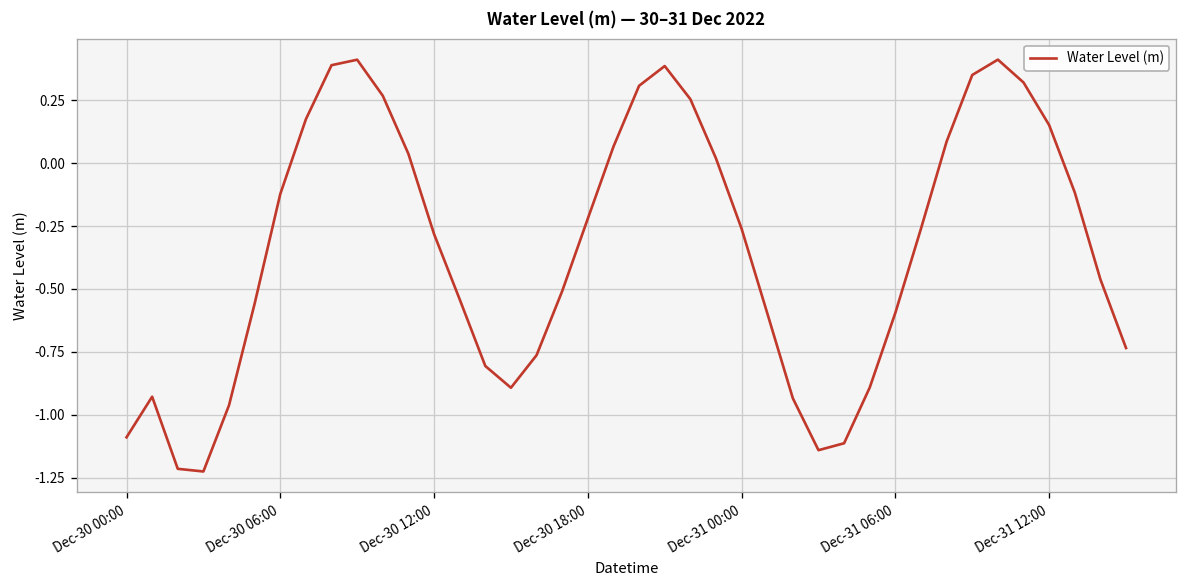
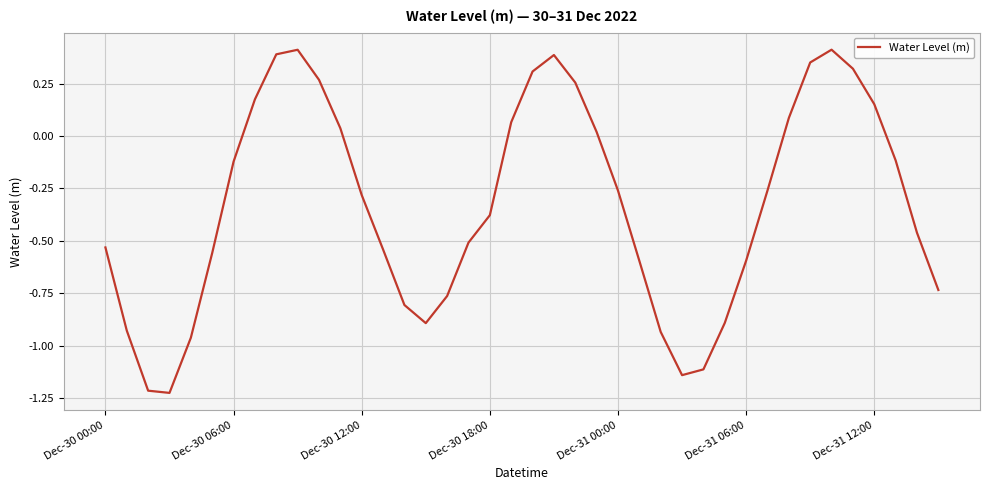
Dec-30 00:00: -1.09 -> -0.53
Dec-30 18:00: -0.22 -> -0.38
